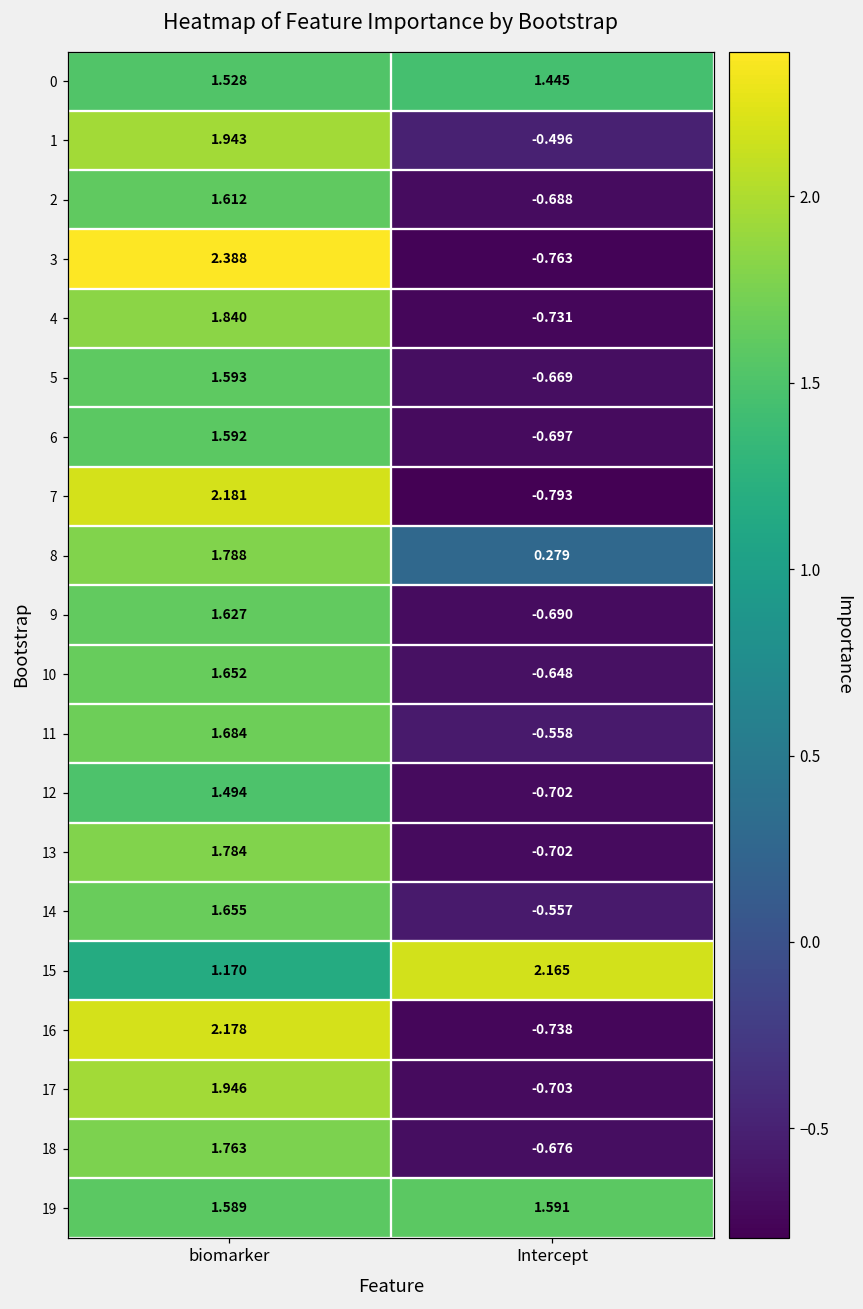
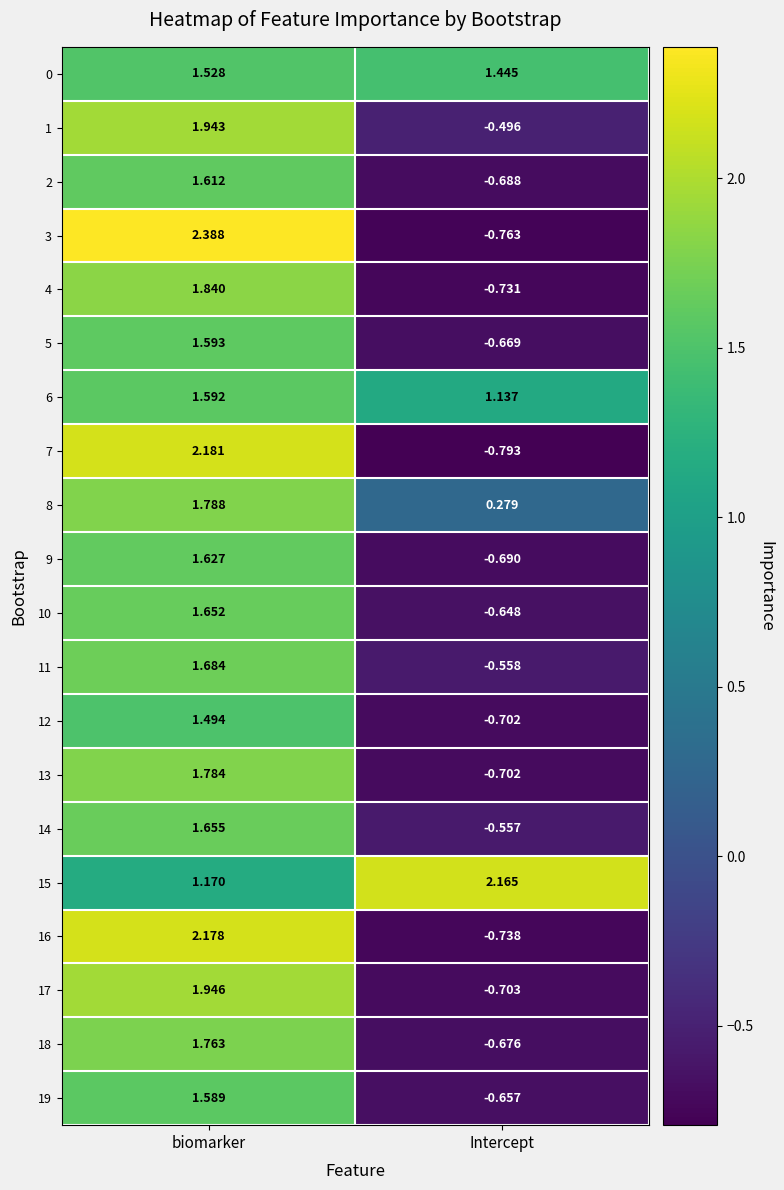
6, Intercept: -0.697 -> 1.137
19, Intercept: 1.591 -> -0.657
